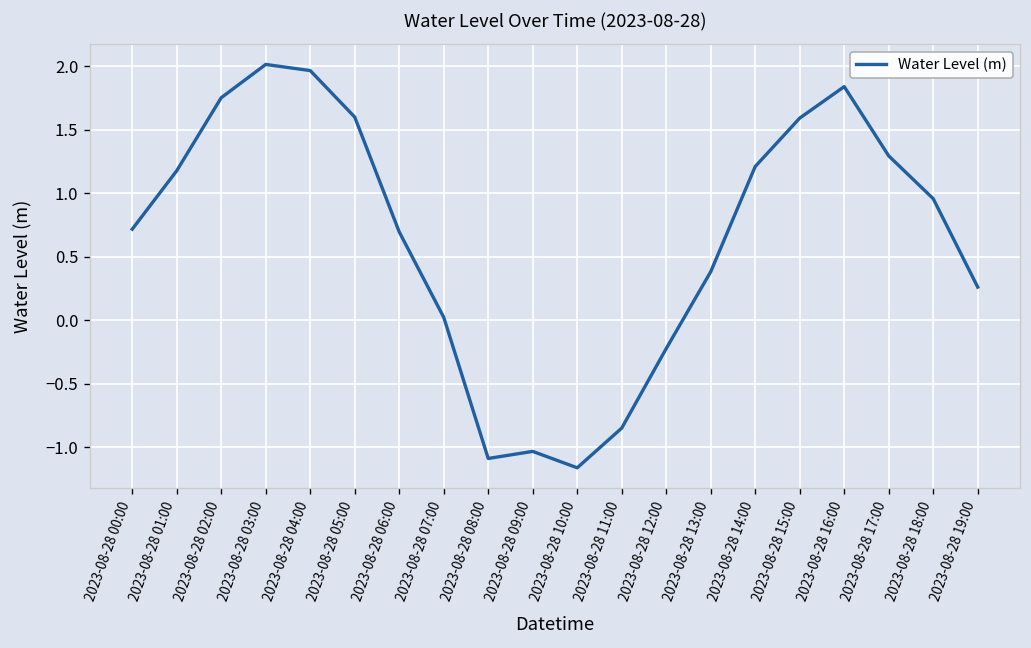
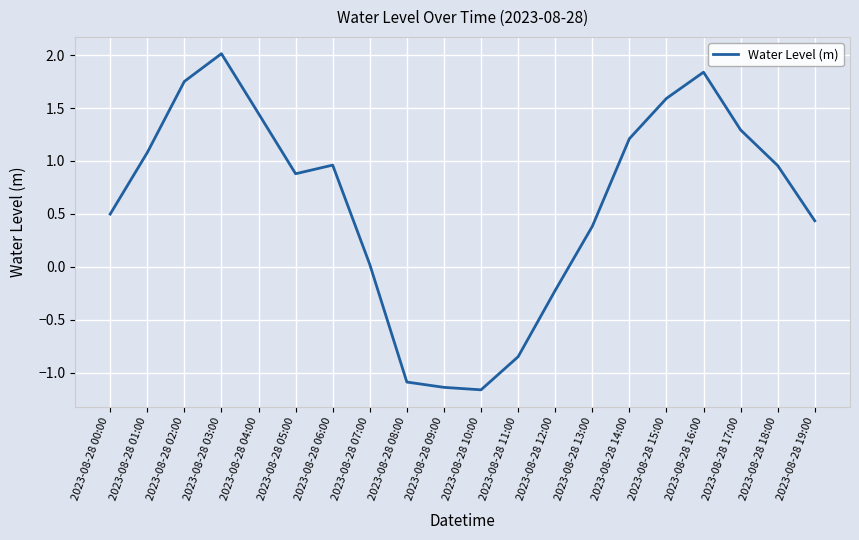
2023-08-28 00:00: 0.72 -> 0.50
2023-08-28 01:00: 1.18 -> 1.08
2023-08-28 04:00: 1.96 -> 1.45
2023-08-28 05:00: 1.60 -> 0.88
2023-08-28 06:00: 0.69 -> 0.96
2023-08-28 09:00: -1.03 -> -1.14
2023-08-28 19:00: 0.26 -> 0.43
